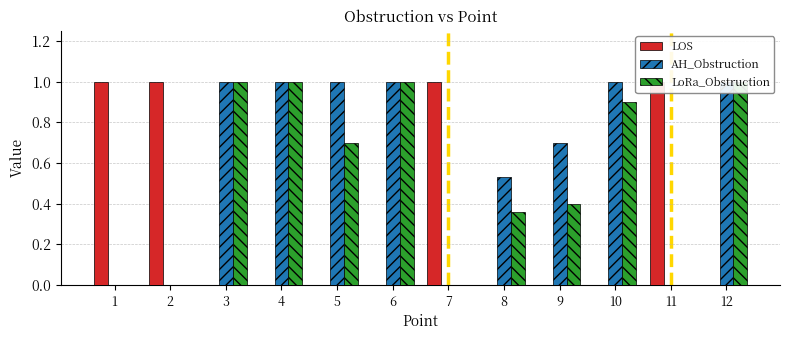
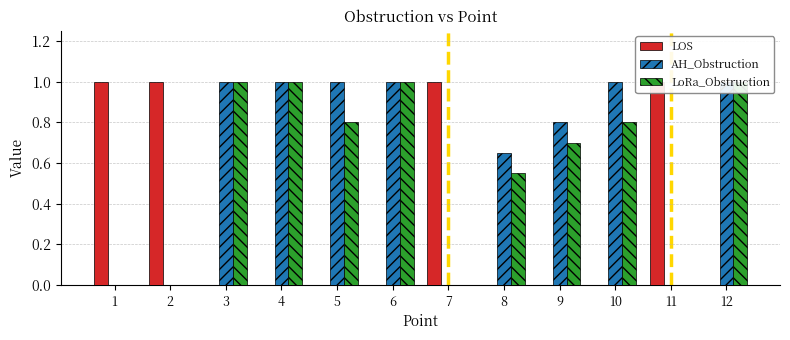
LoRa_Obstruction, 5: 0.7 -> 0.8
AH_Obstruction, 8: 0.53 -> 0.65
LoRa_Obstruction, 8: 0.36 -> 0.55
AH_Obstruction, 9: 0.7 -> 0.8
LoRa_Obstruction, 9: 0.4 -> 0.7
LoRa_Obstruction, 10: 0.9 -> 0.8
